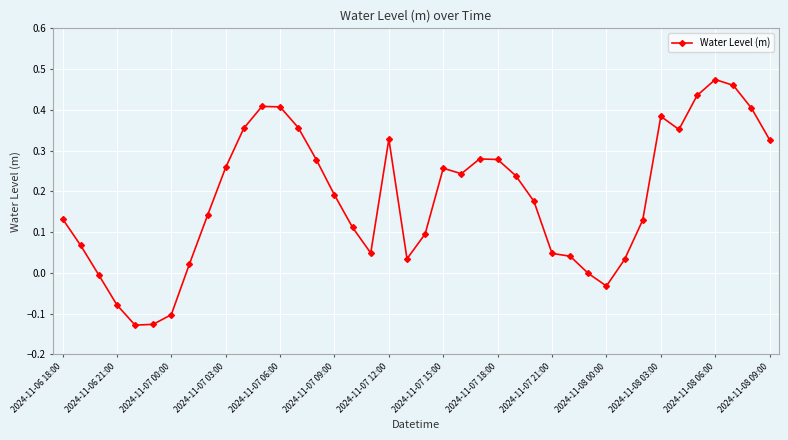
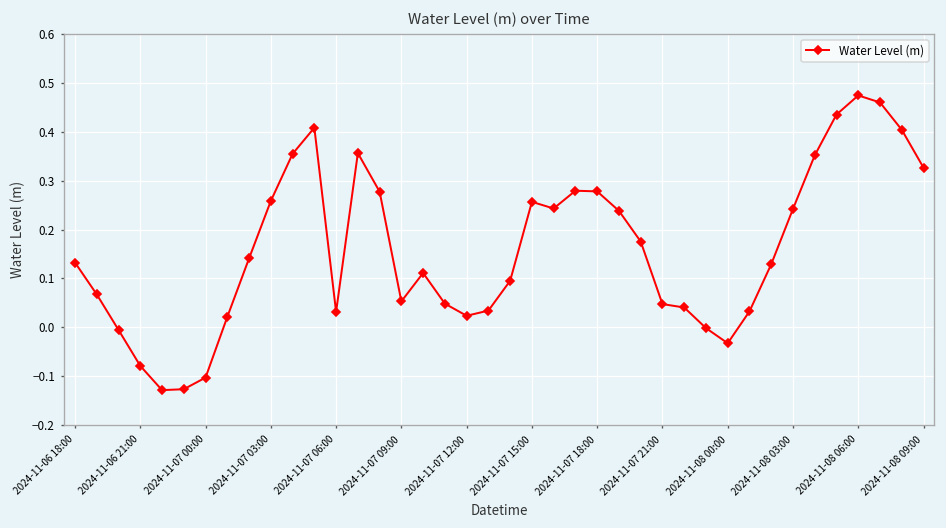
2024-11-07 06:00: 0.41 -> 0.03
2024-11-07 09:00: 0.19 -> 0.05
2024-11-07 12:00: 0.33 -> 0.02
2024-11-08 03:00: 0.38 -> 0.24
